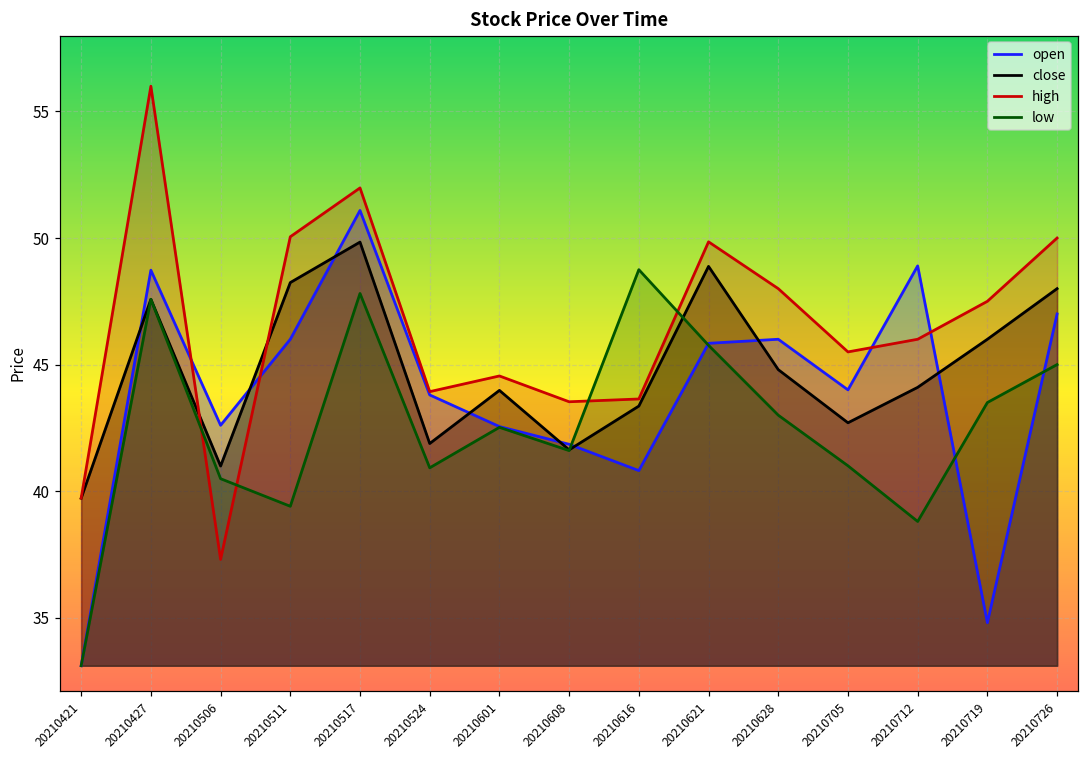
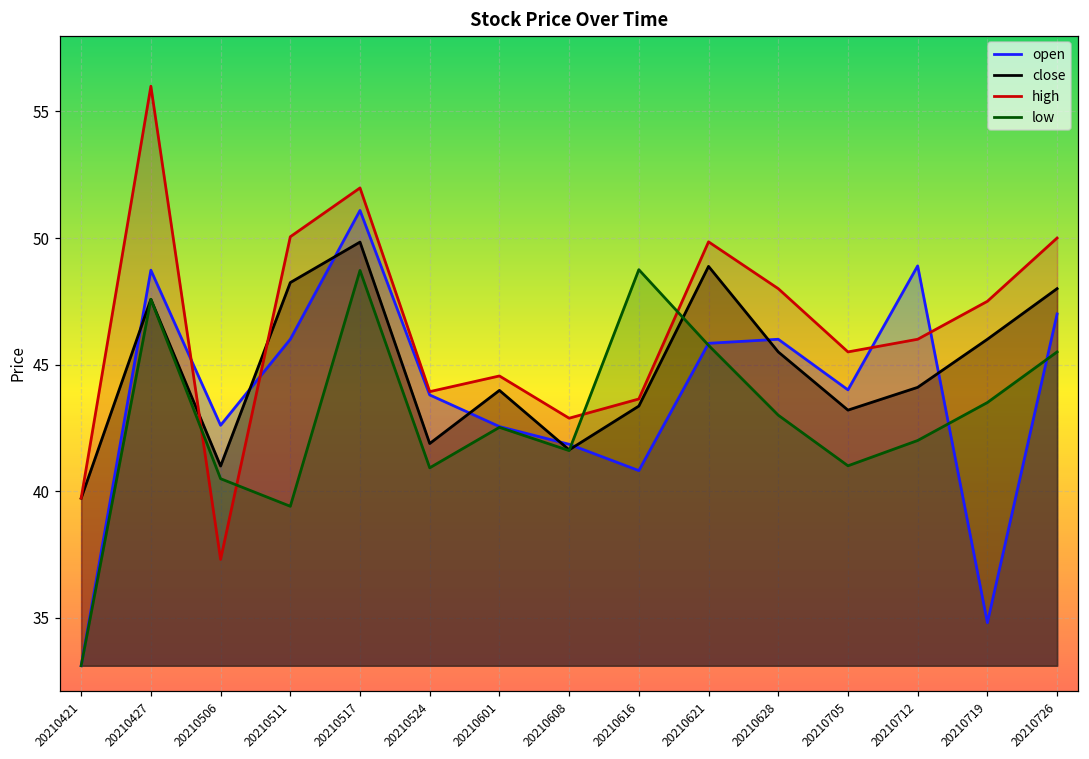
low, 20210517: 47.8 -> 48.7
high, 20210608: 43.5 -> 42.9
close, 20210628: 44.8 -> 45.5
close, 20210705: 42.7 -> 43.2
low, 20210712: 38.8 -> 42.0
low, 20210726: 45.0 -> 45.5
